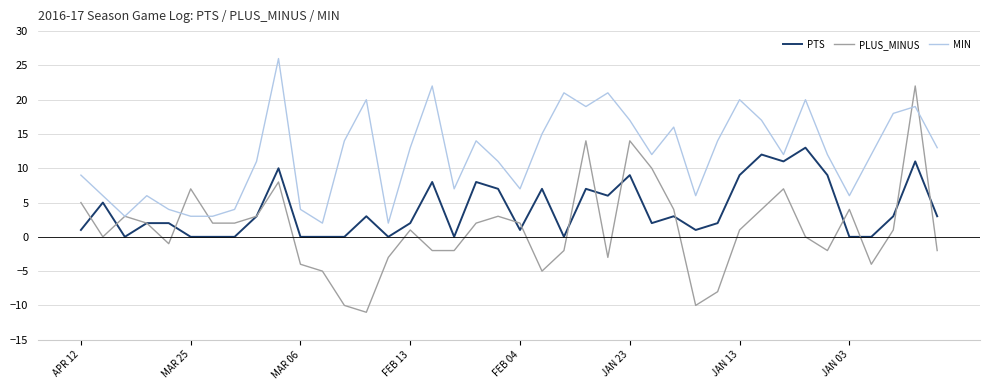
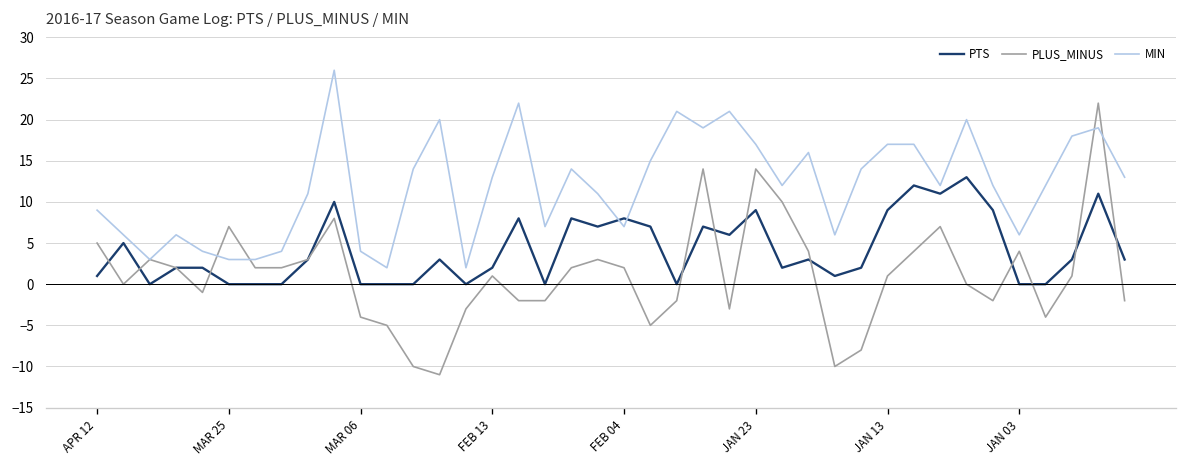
PTS, FEB 04: 1 -> 8
MIN, JAN 13: 20 -> 17
